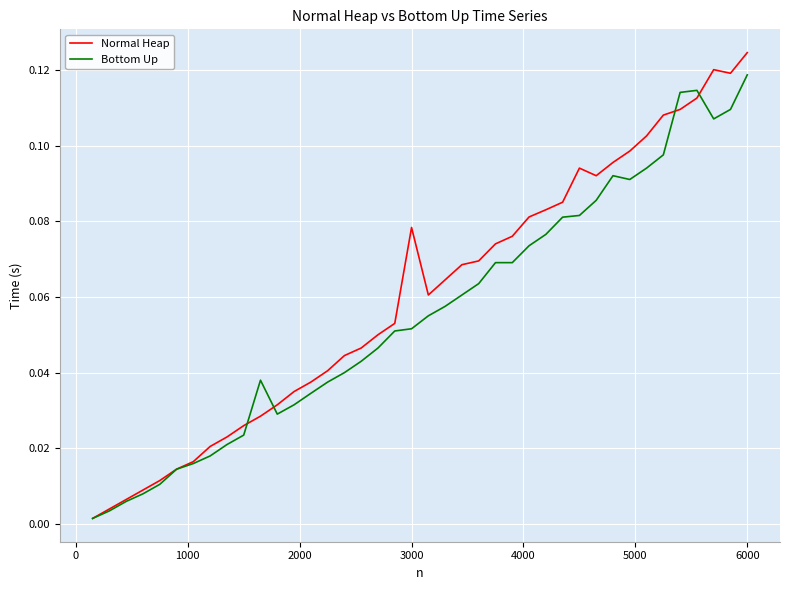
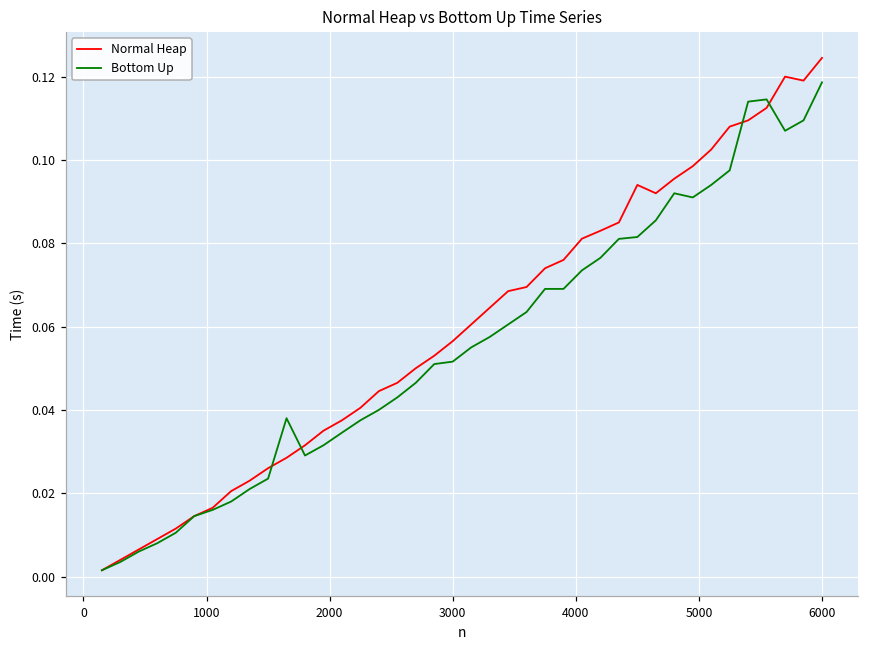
Normal Heap, 3000: 0.078 -> 0.057
